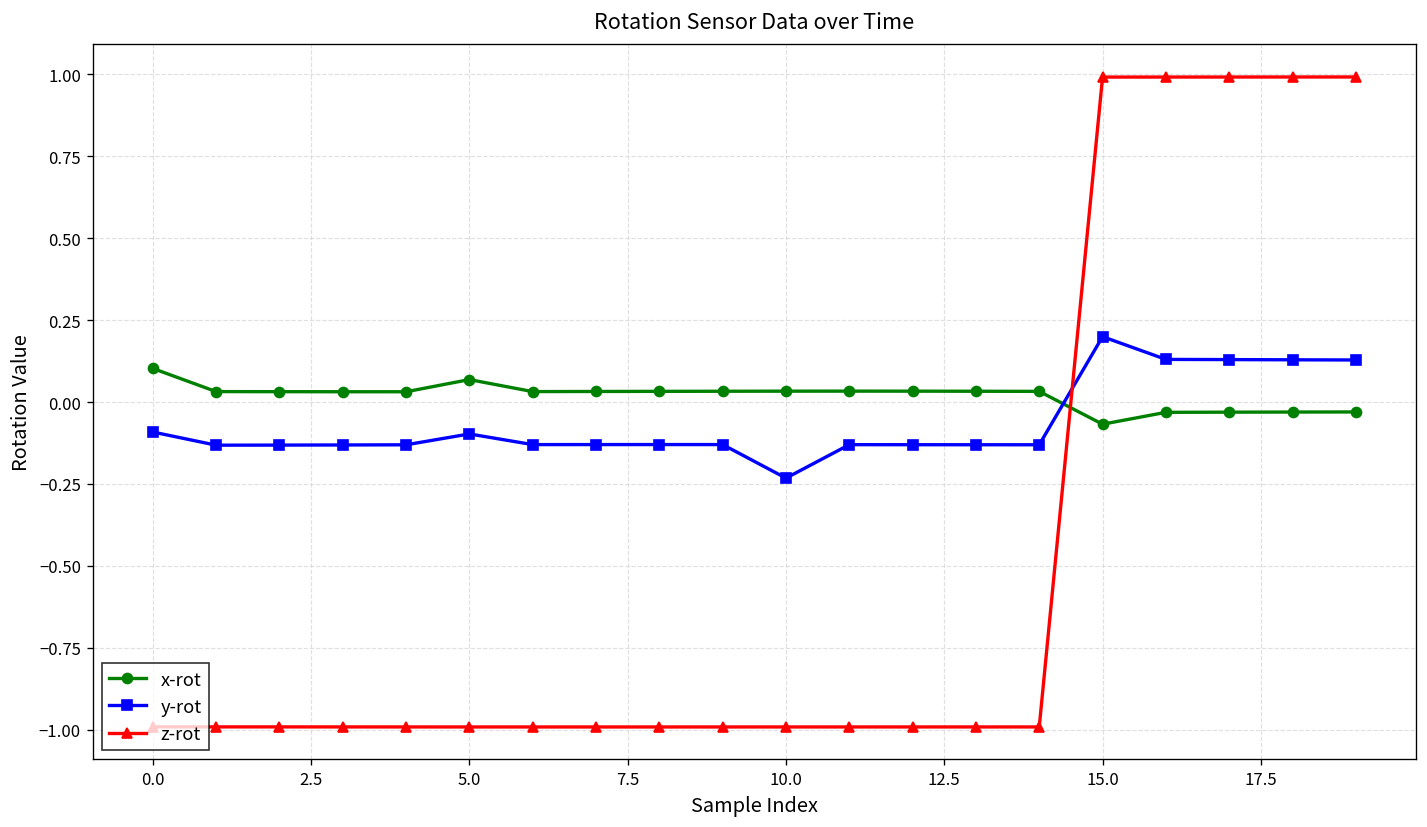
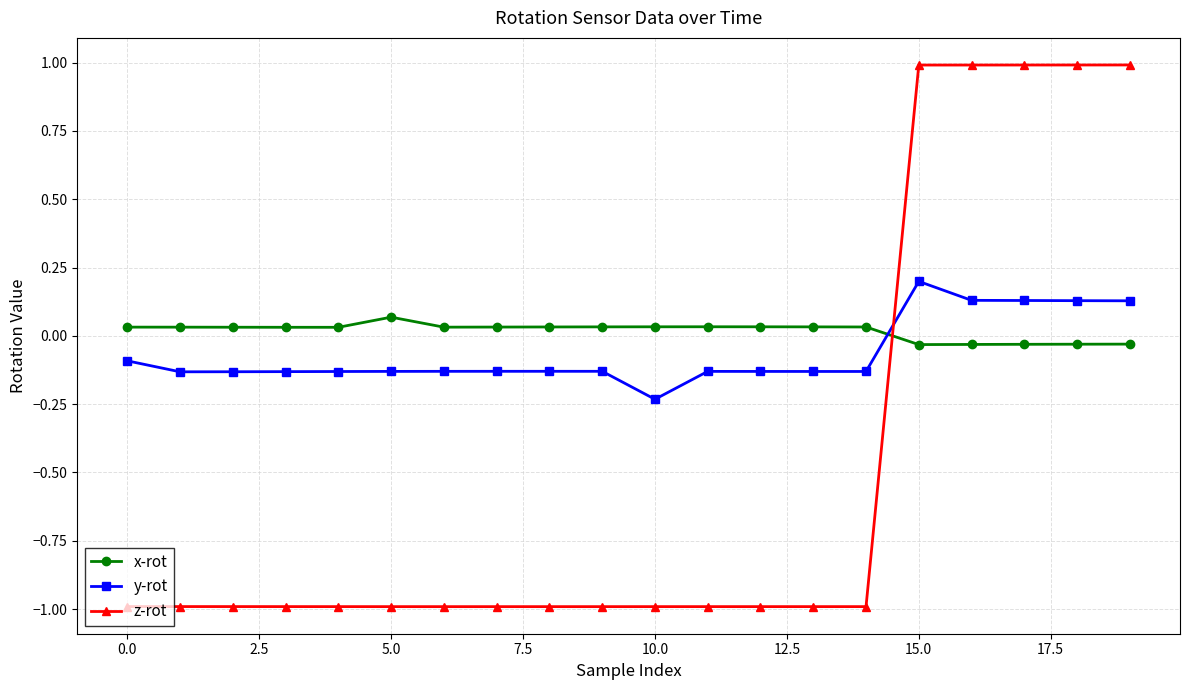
x-rot, 0.0: 0.10 -> 0.03
y-rot, 5.0: -0.10 -> -0.13
x-rot, 15.0: -0.07 -> -0.03
